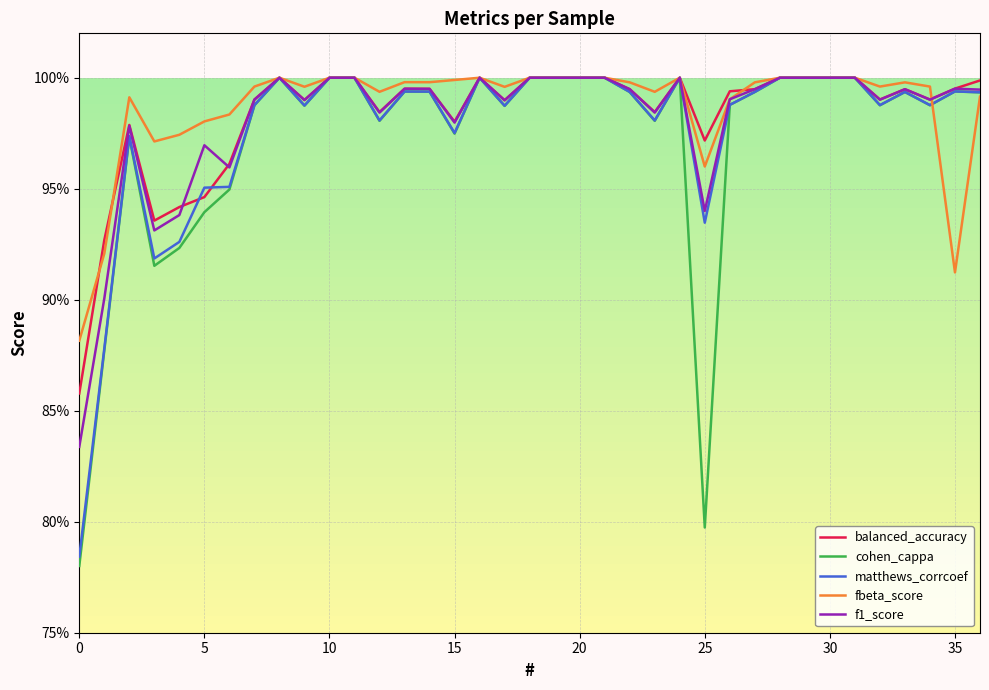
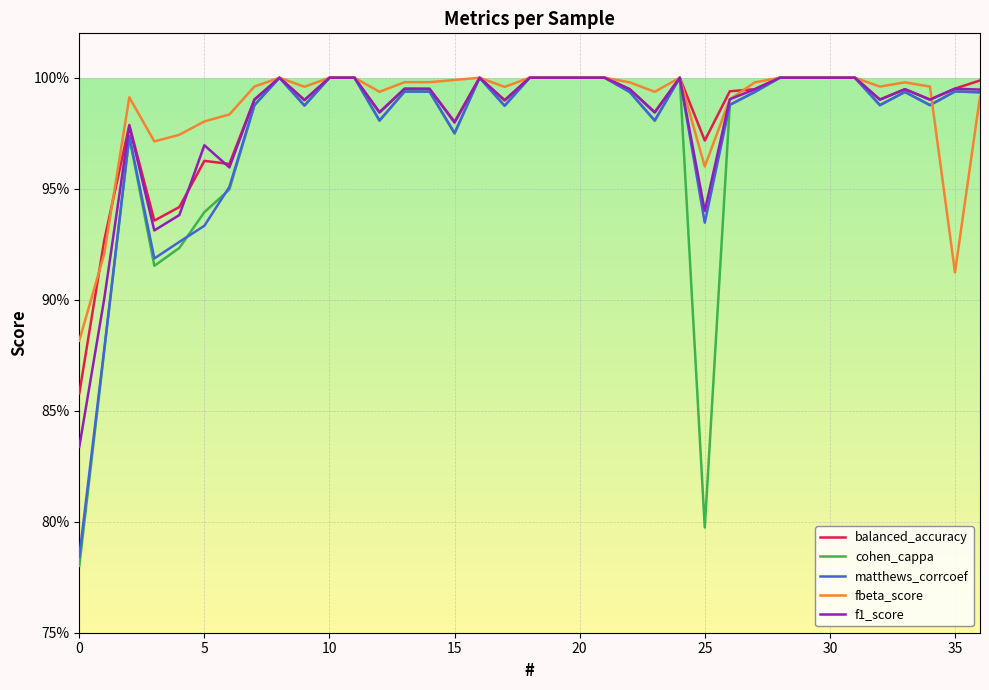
balanced_accuracy, 5: 94.6% -> 96.3%
matthews_corrcoef, 5: 95.0% -> 93.3%
